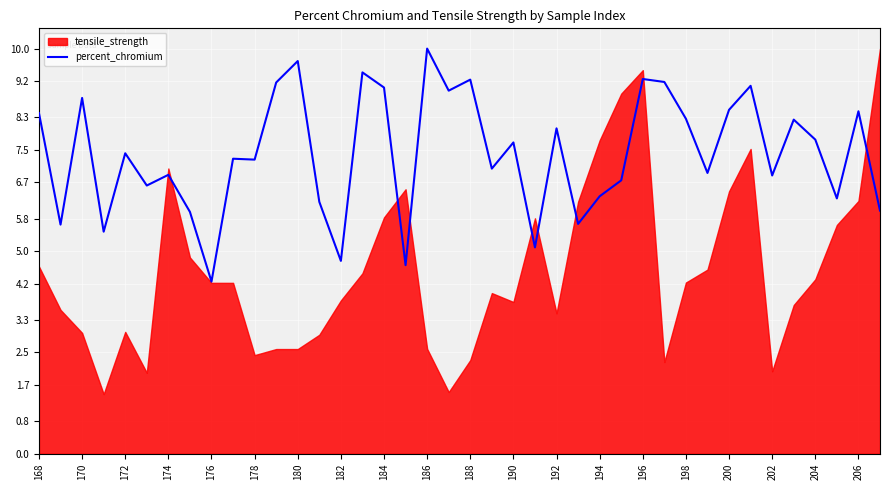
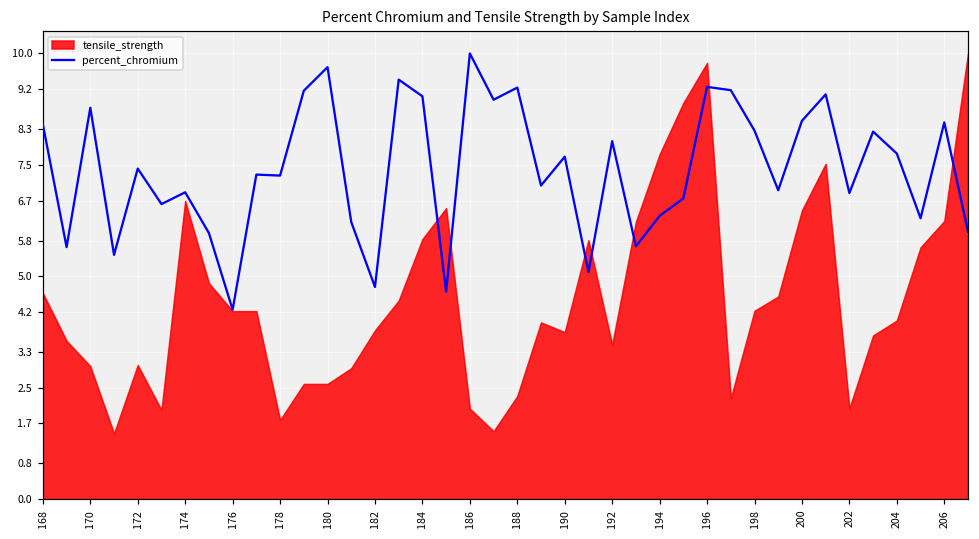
tensile_strength, 174: 7.0 -> 6.7
tensile_strength, 178: 2.4 -> 1.8
tensile_strength, 186: 2.6 -> 2.0
tensile_strength, 196: 9.5 -> 9.8
tensile_strength, 204: 4.3 -> 4.0
